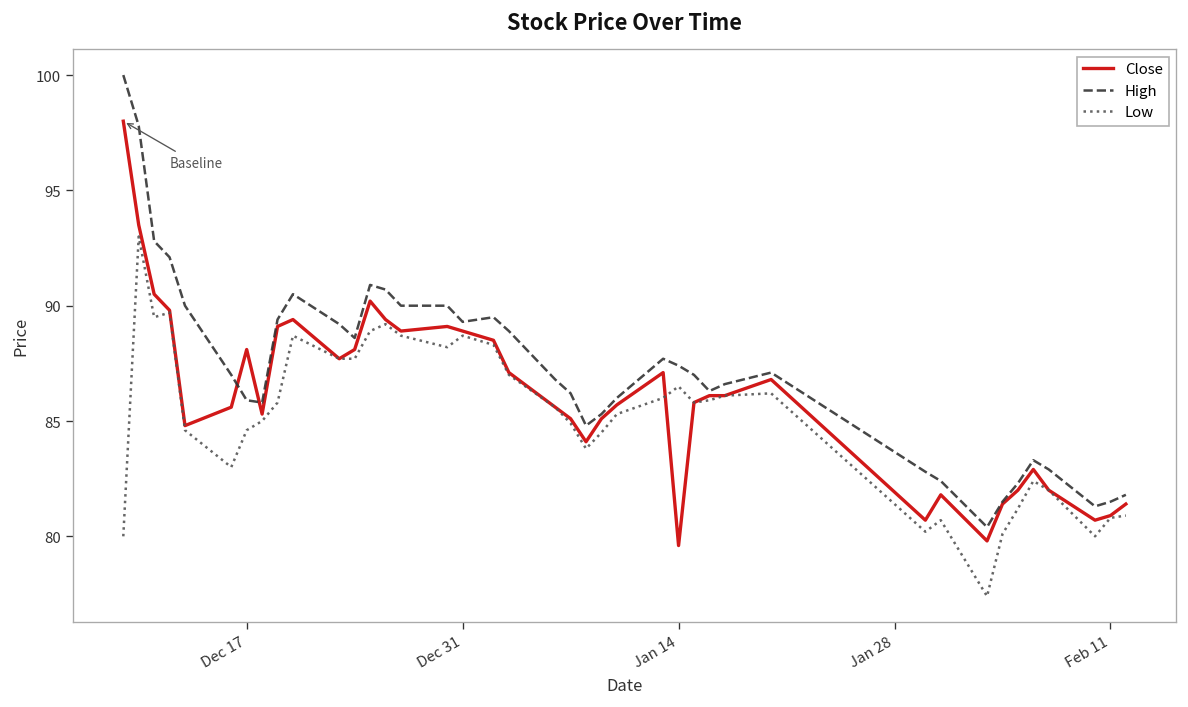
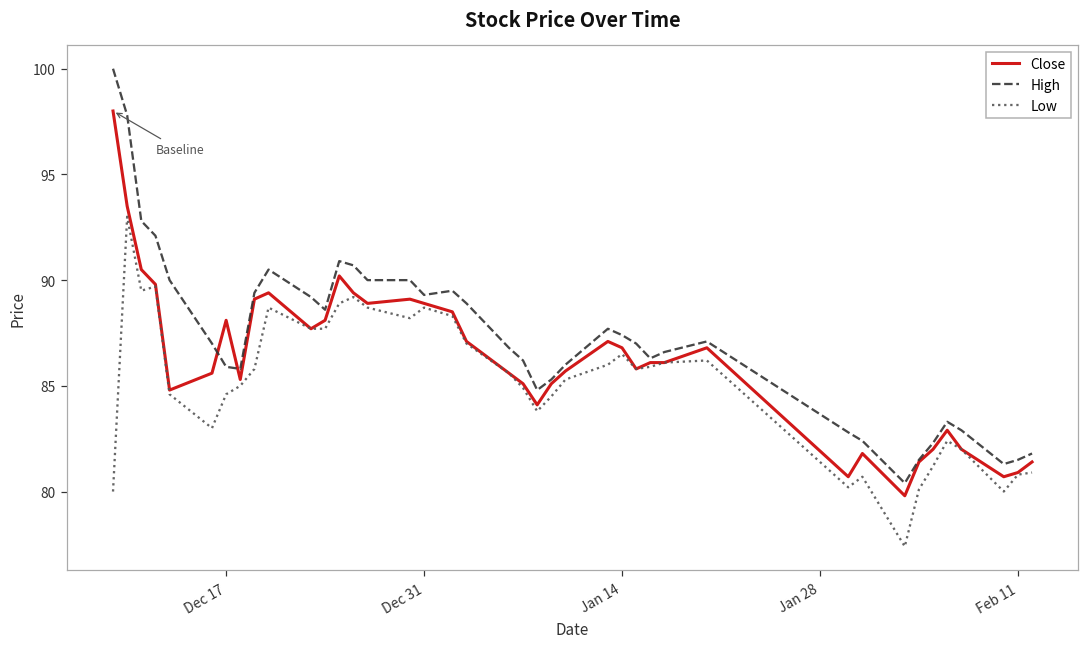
Close, Jan 14: 79.6 -> 86.8
